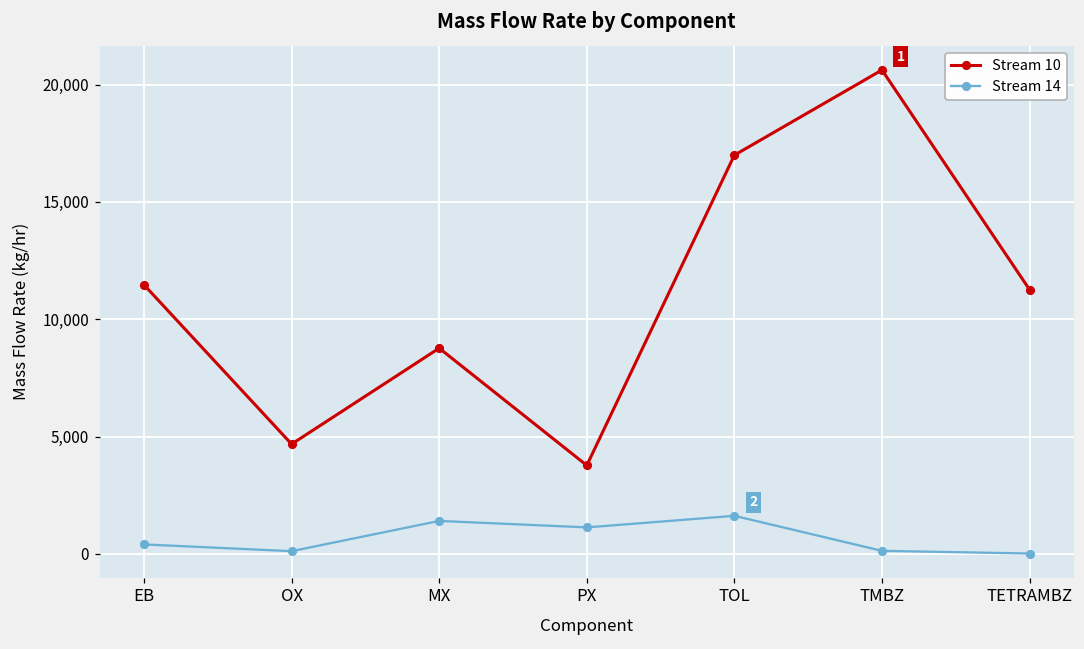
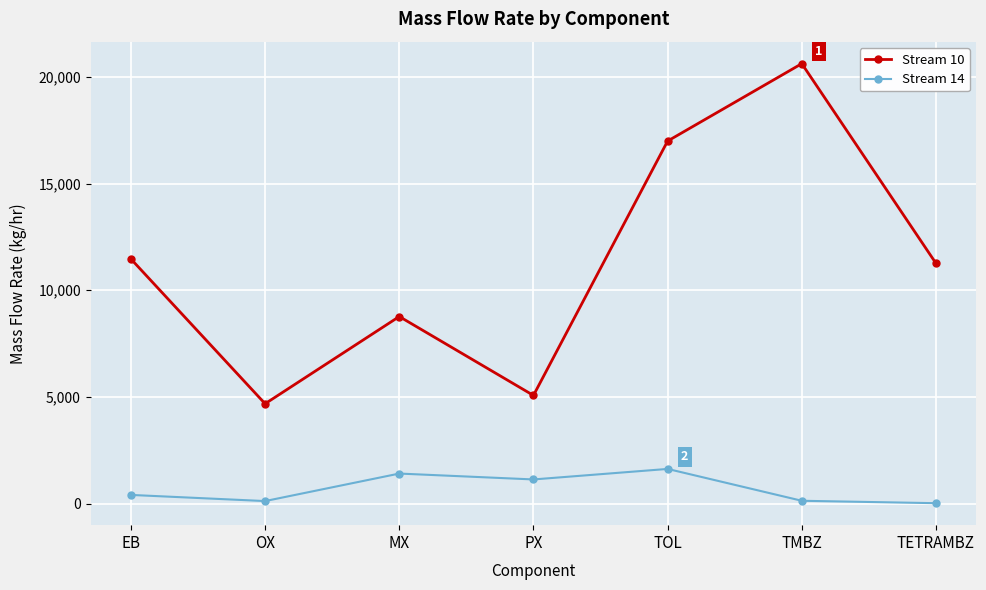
Stream 10, PX: 3,800 -> 5,100
